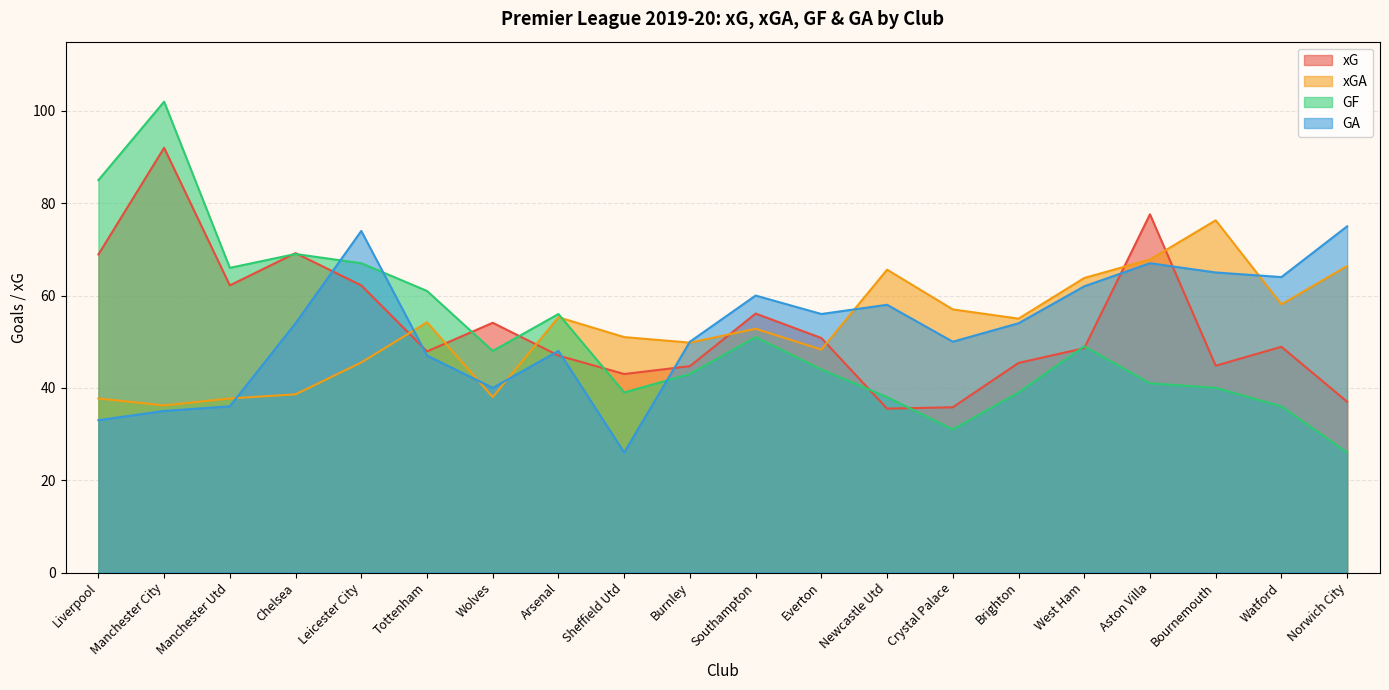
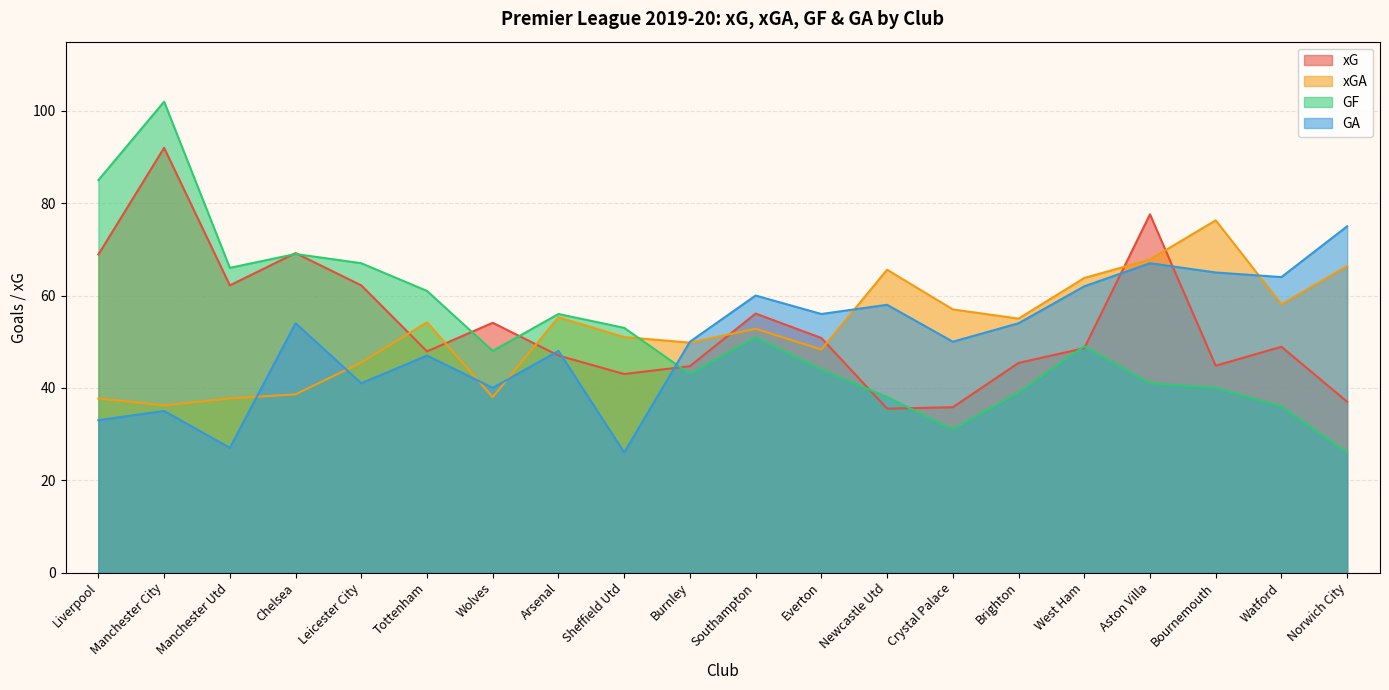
GA, Manchester Utd: 36 -> 27
GA, Leicester City: 74 -> 41
GF, Sheffield Utd: 39 -> 53
